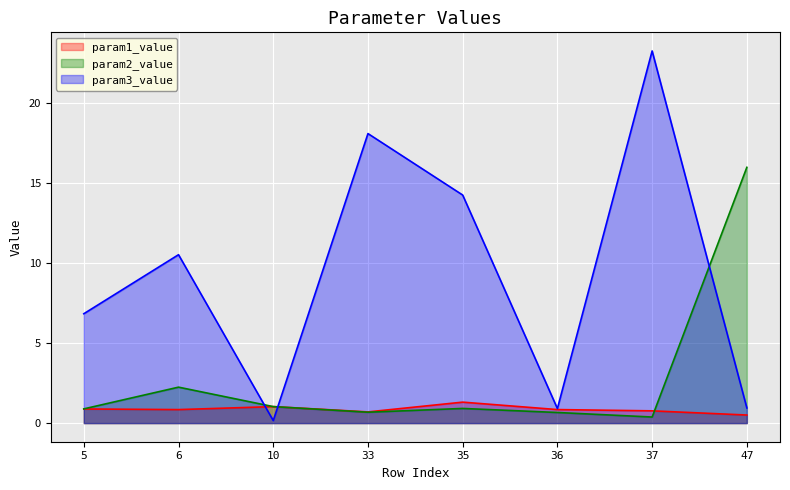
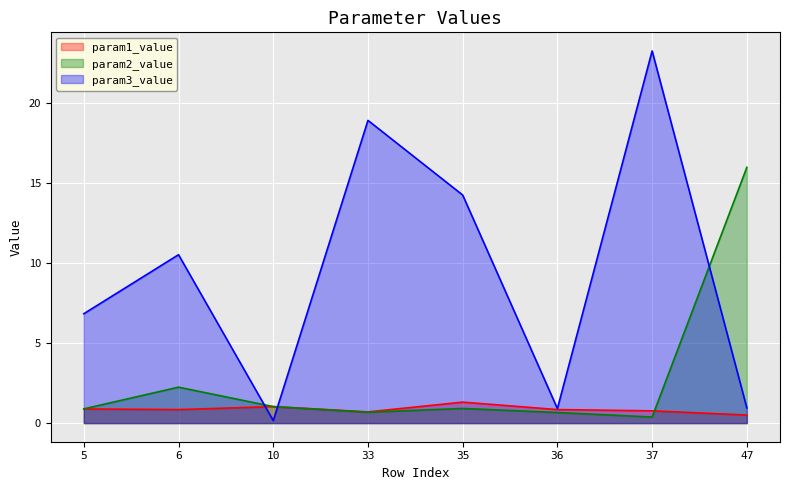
param3_value, 33: 18.1 -> 18.9
